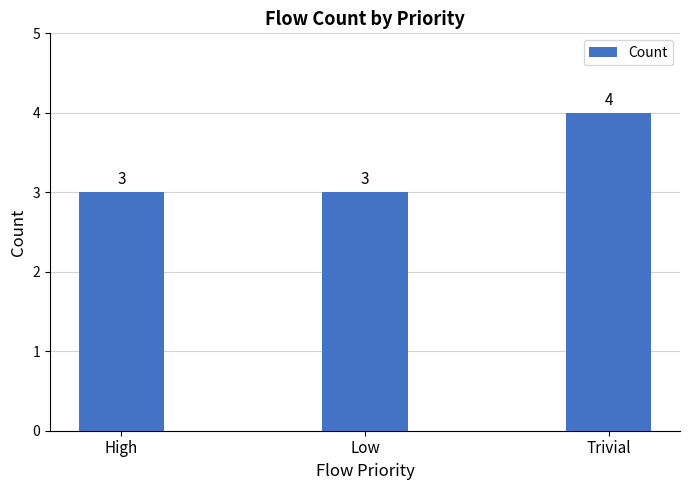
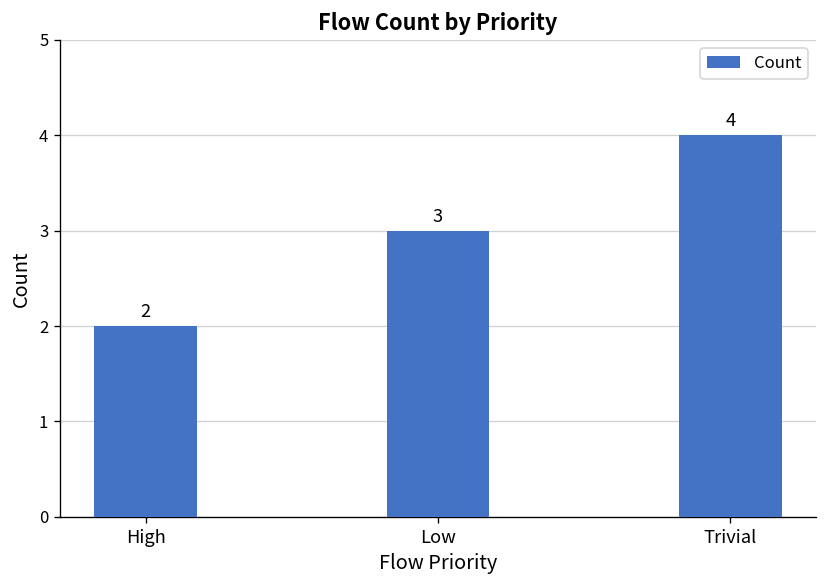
High: 3 -> 2
